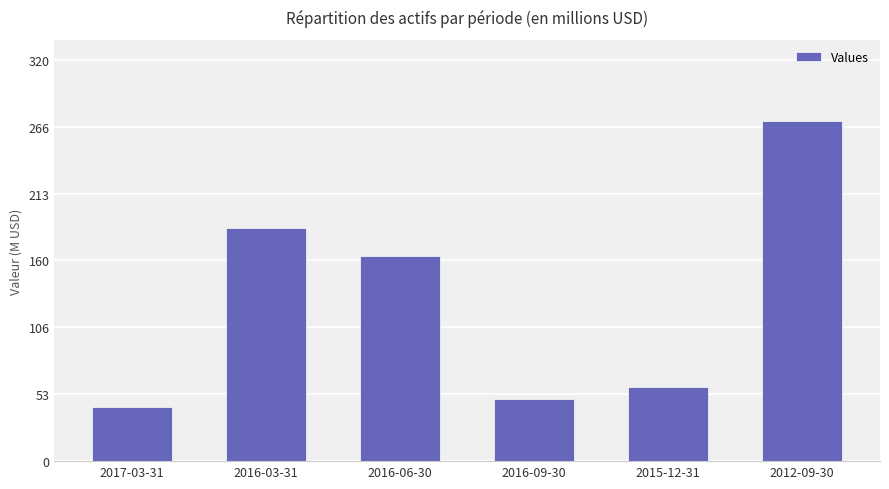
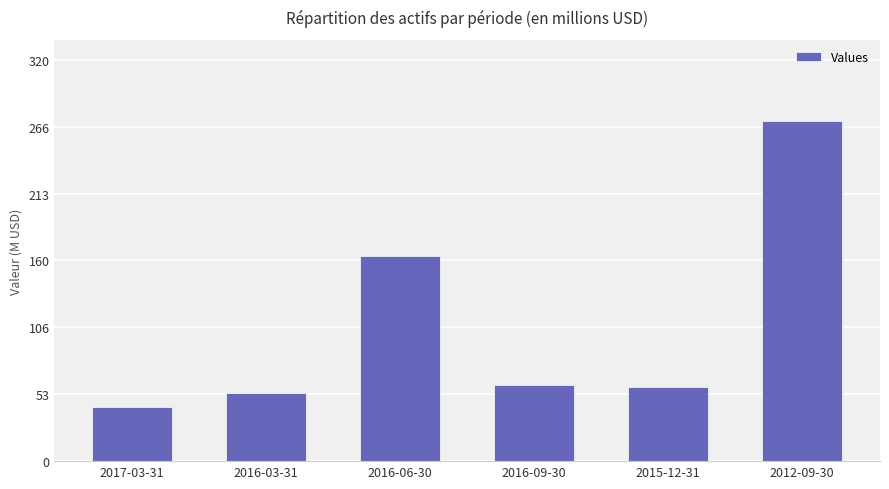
2016-03-31: 186 -> 54
2016-09-30: 50 -> 60
